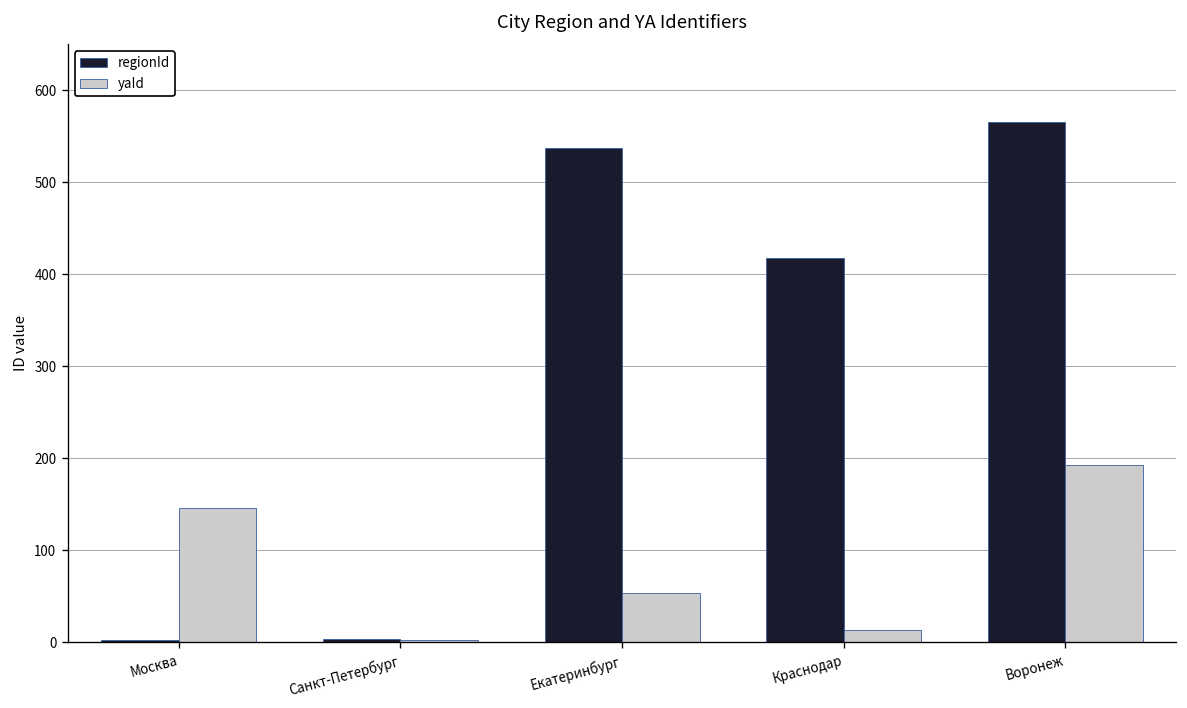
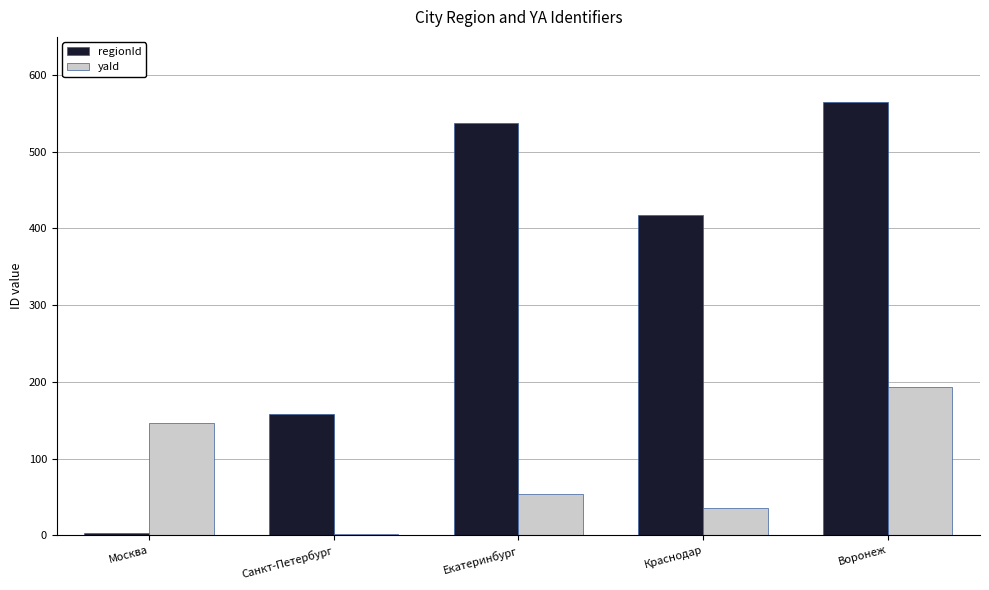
regionId, Санкт-Петербург: 0 -> 160
yaId, Краснодар: 10 -> 40
